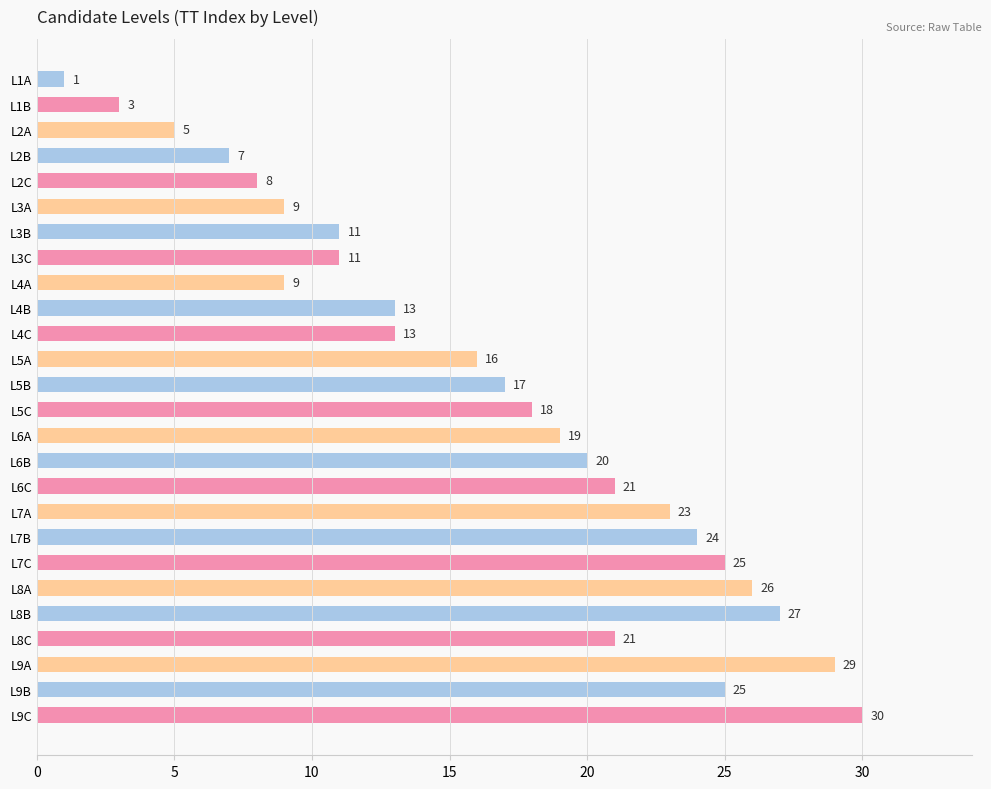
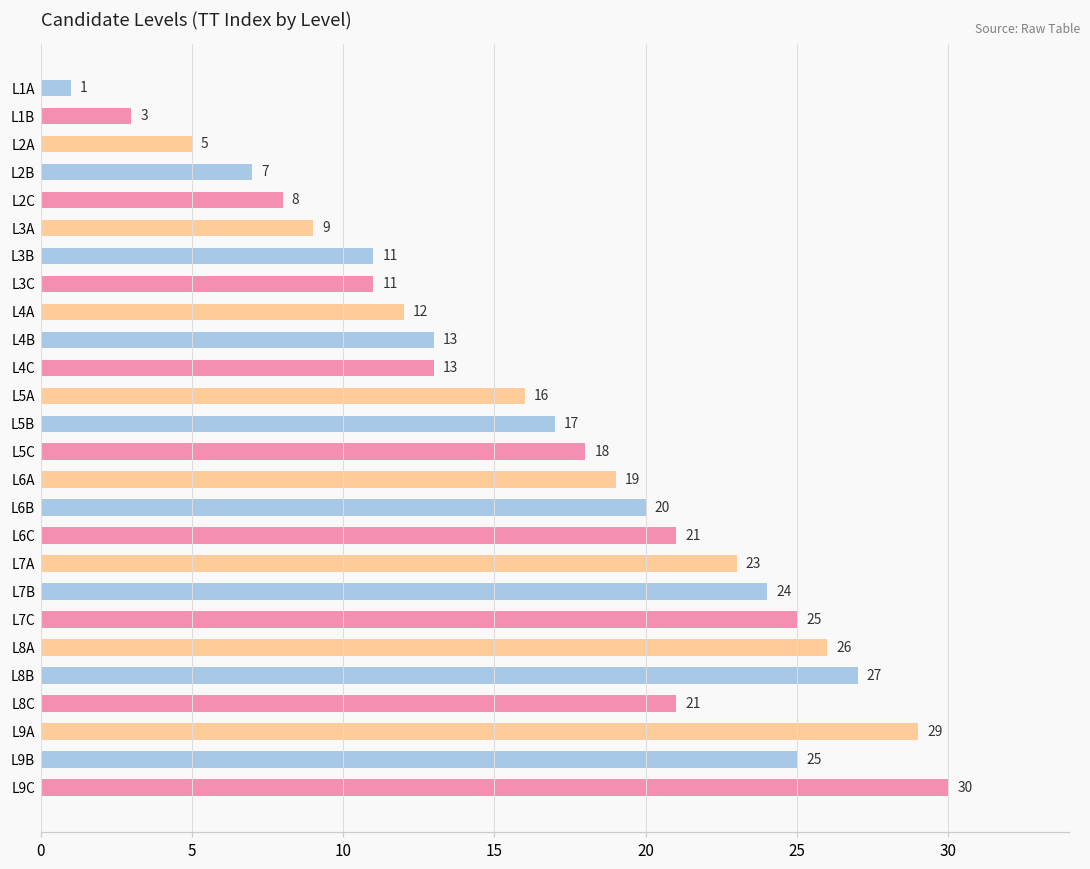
L4A: 9 -> 12
